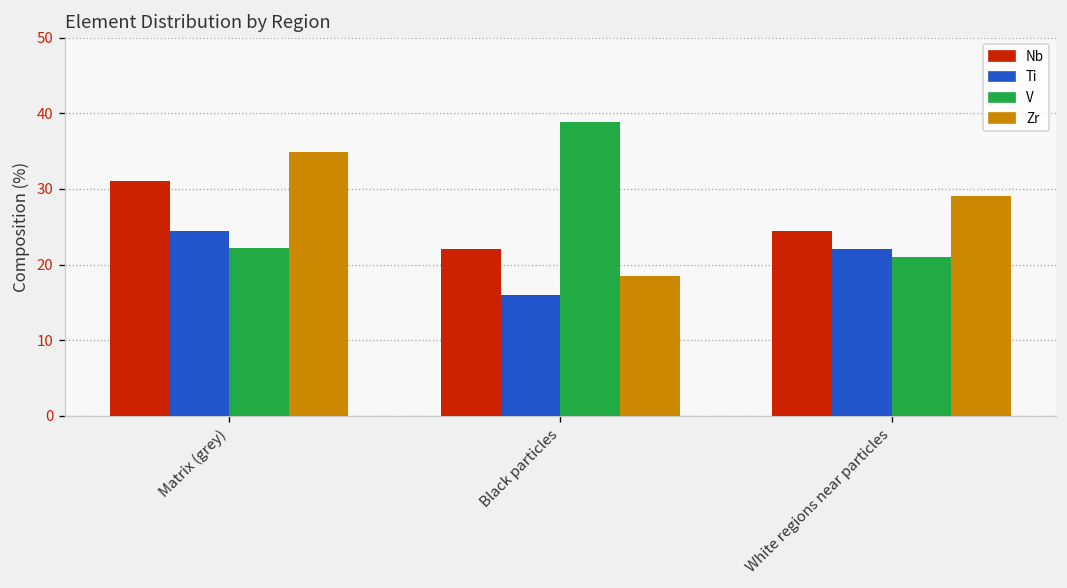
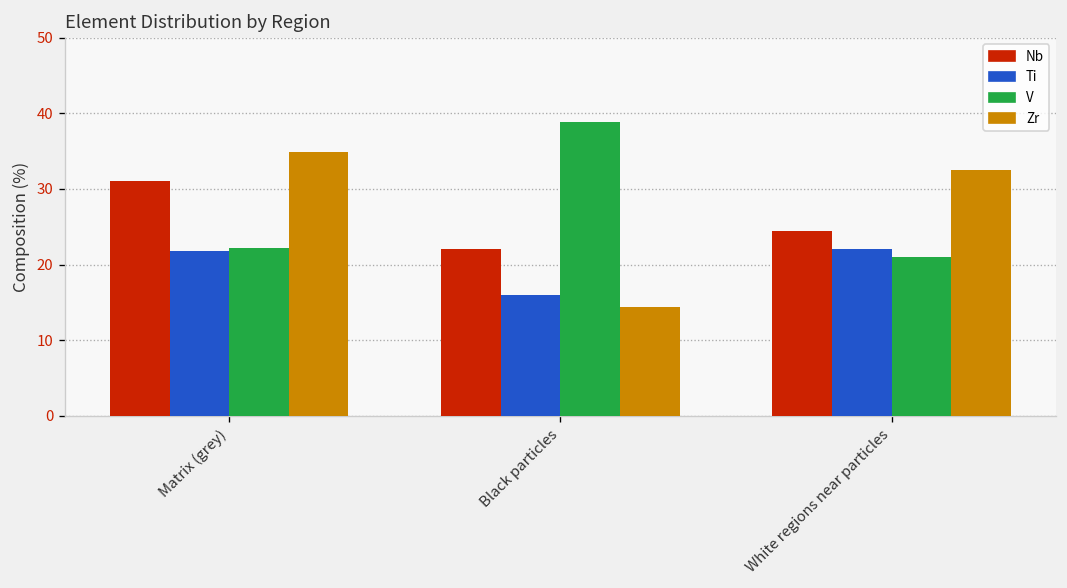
Ti, Matrix (grey): 24 -> 22
Zr, Black particles: 19 -> 14
Zr, White regions near particles: 29 -> 33
